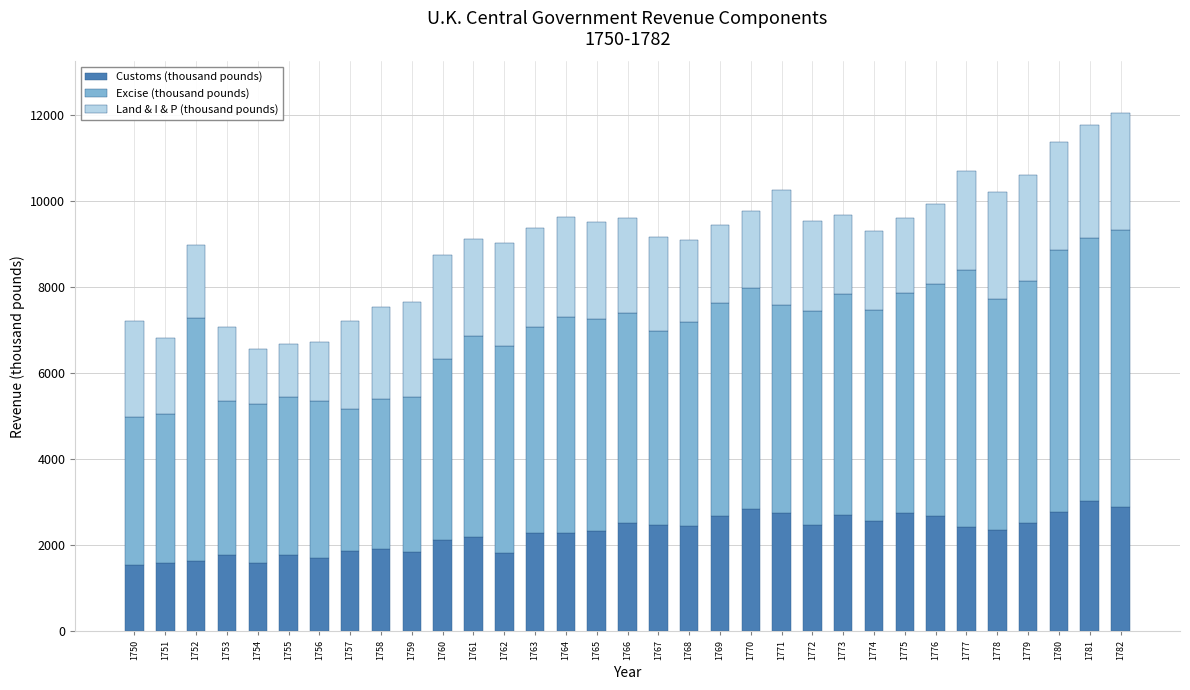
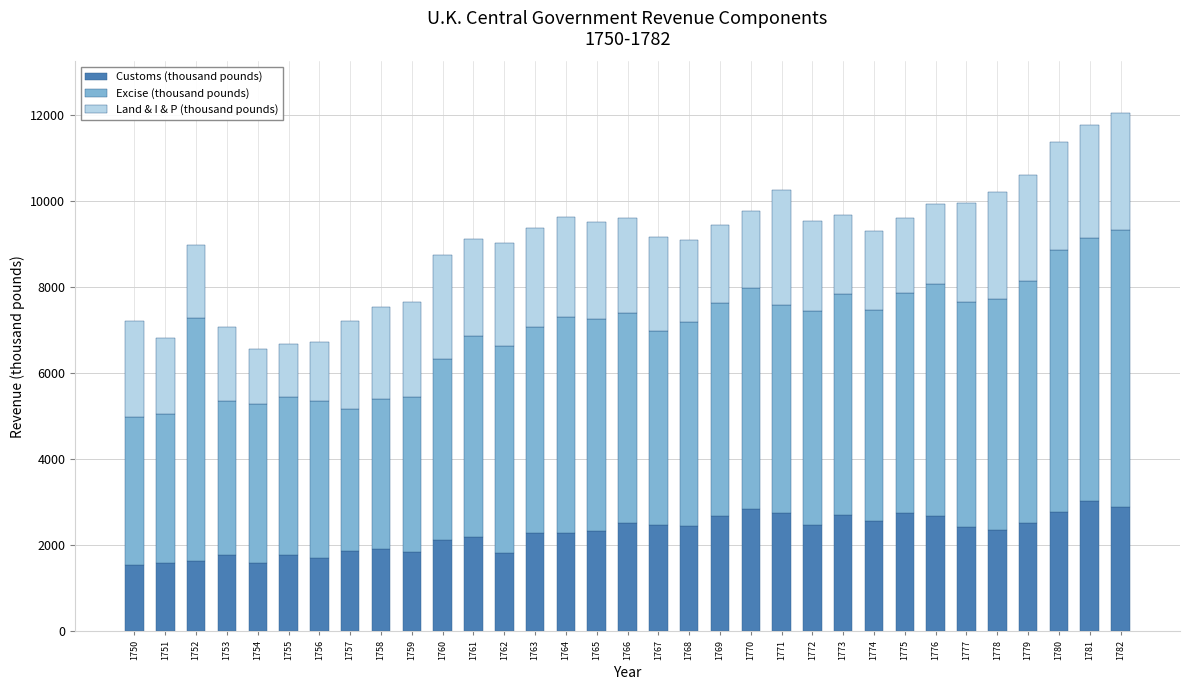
Excise (thousand pounds), 1777: 6000 -> 5300
